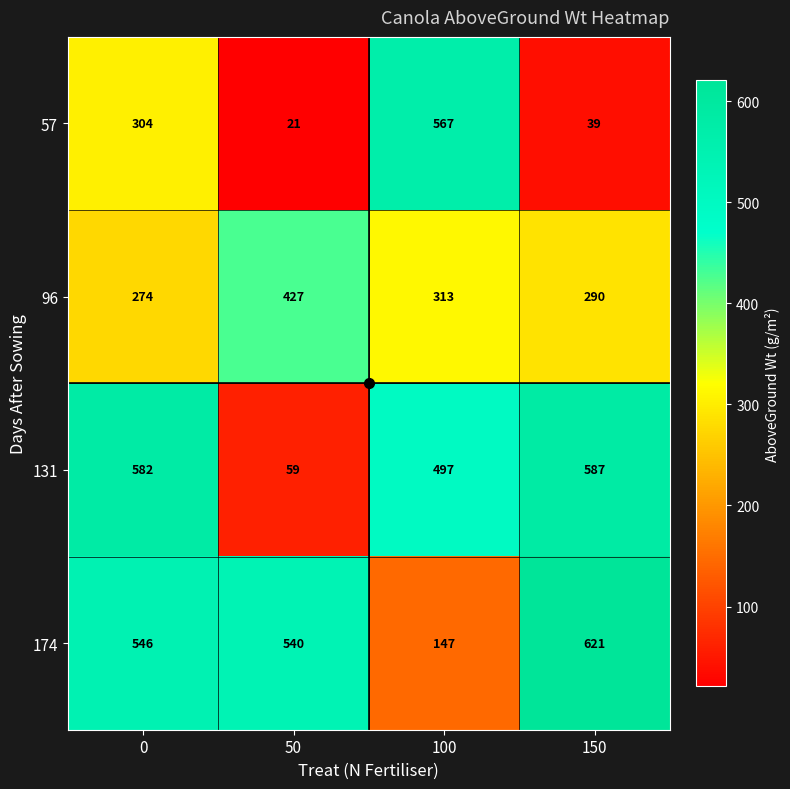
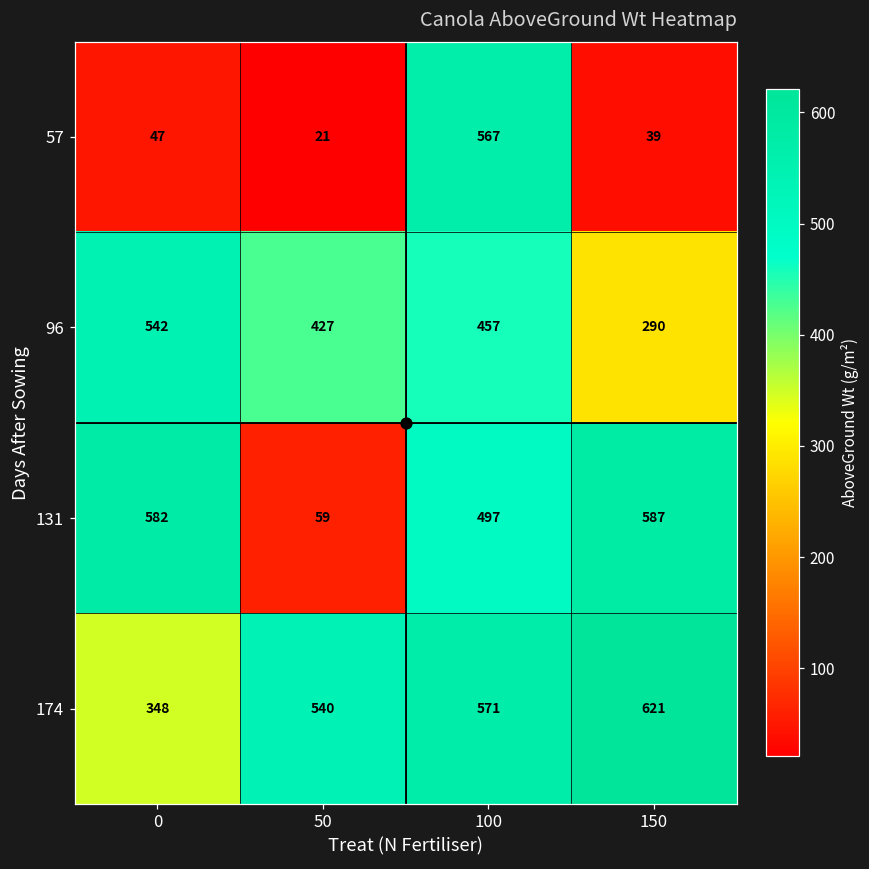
57, 0: 304 -> 47
96, 0: 274 -> 542
96, 100: 313 -> 457
174, 0: 546 -> 348
174, 100: 147 -> 571
